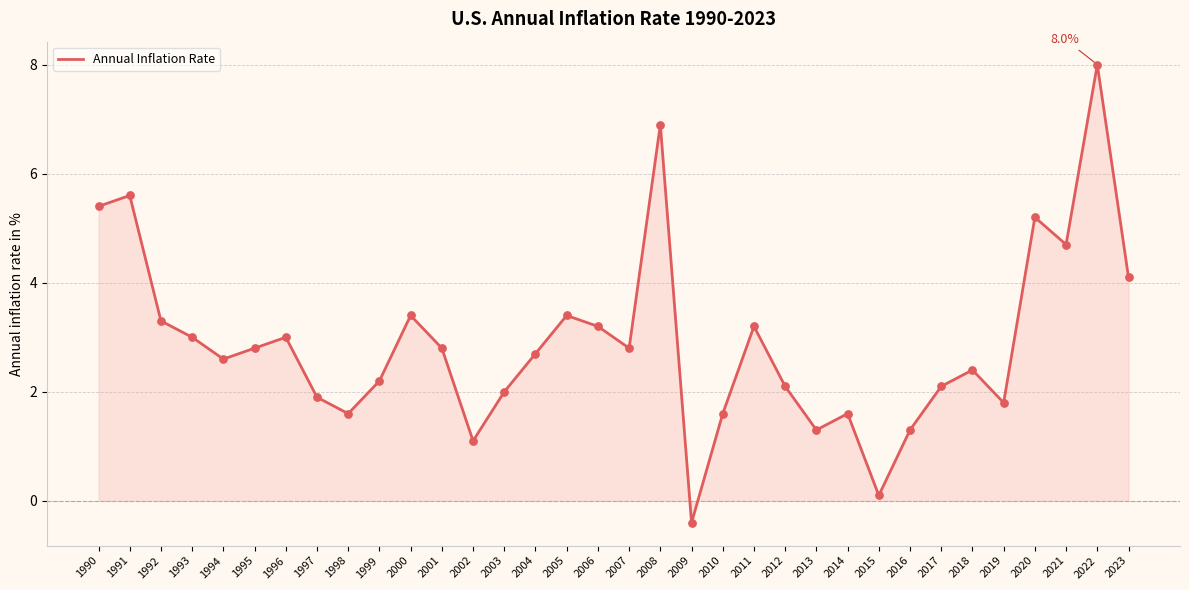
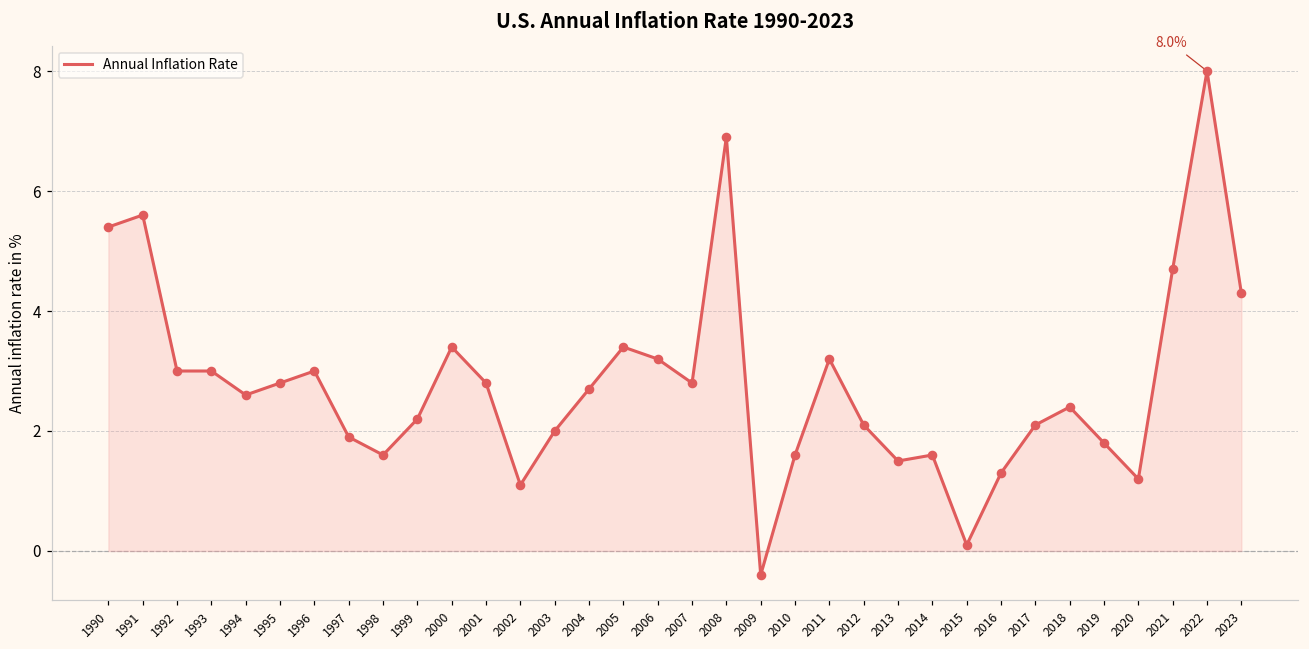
Annual Inflation Rate, 1992: 3.3 -> 3.0
Annual Inflation Rate, 2013: 1.3 -> 1.5
Annual Inflation Rate, 2020: 5.2 -> 1.2
Annual Inflation Rate, 2023: 4.1 -> 4.3
